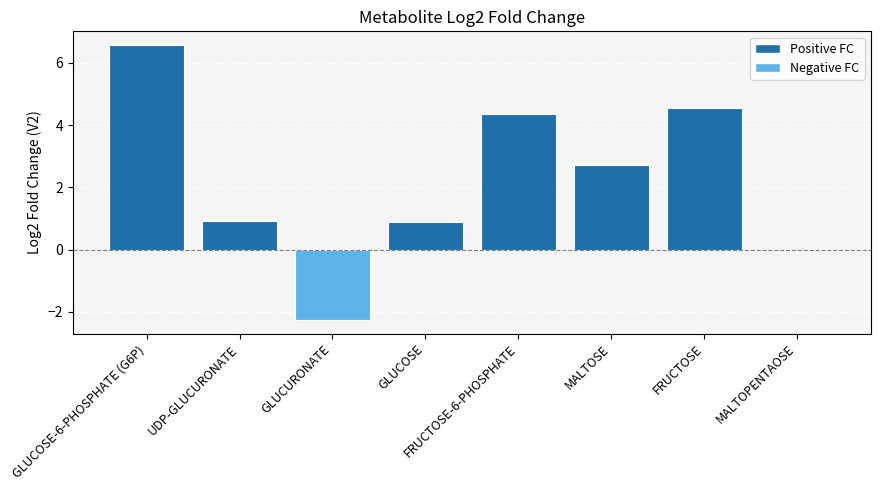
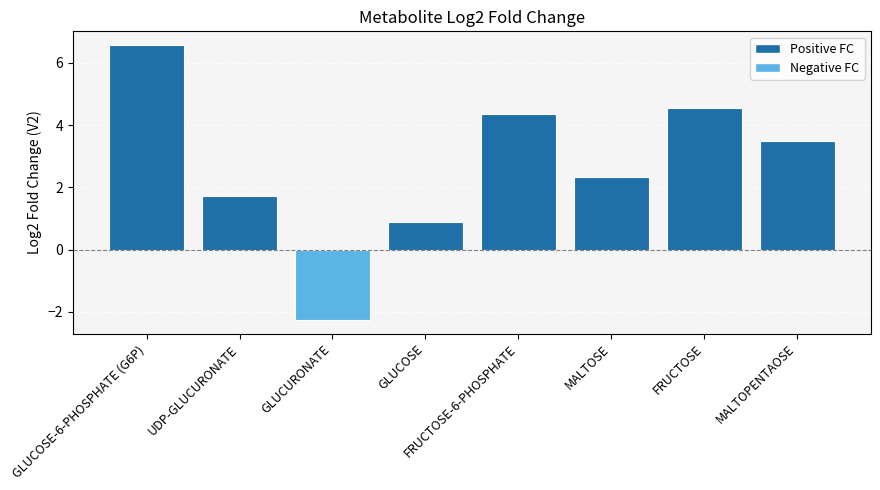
UDP-GLUCURONATE: 0.9 -> 1.7
MALTOSE: 2.7 -> 2.4
MALTOPENTAOSE: 0.0 -> 3.5
